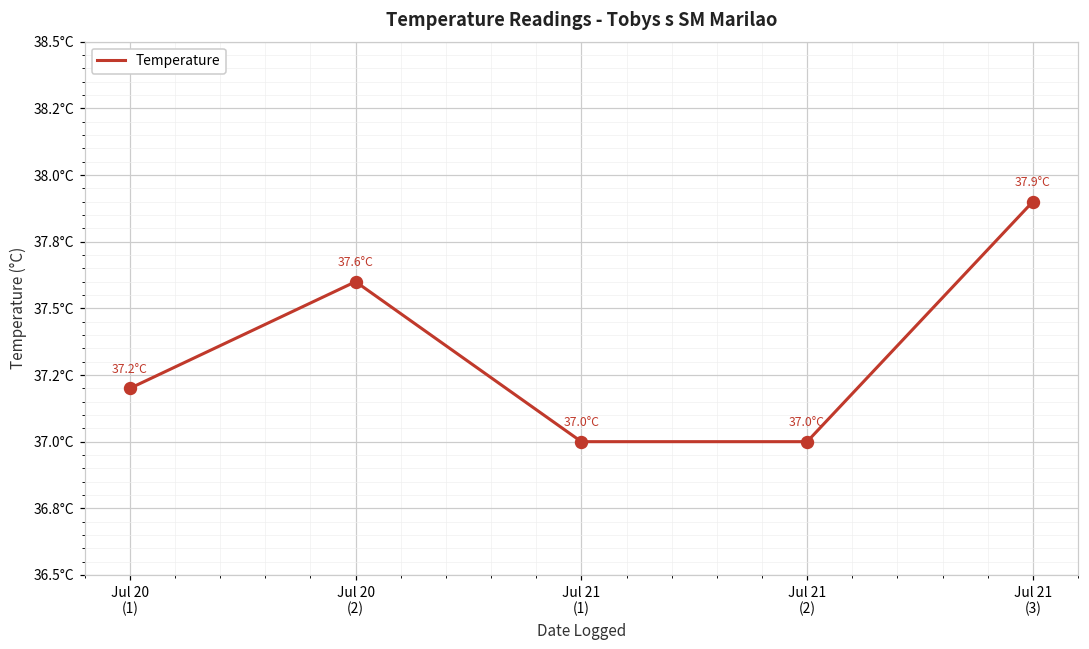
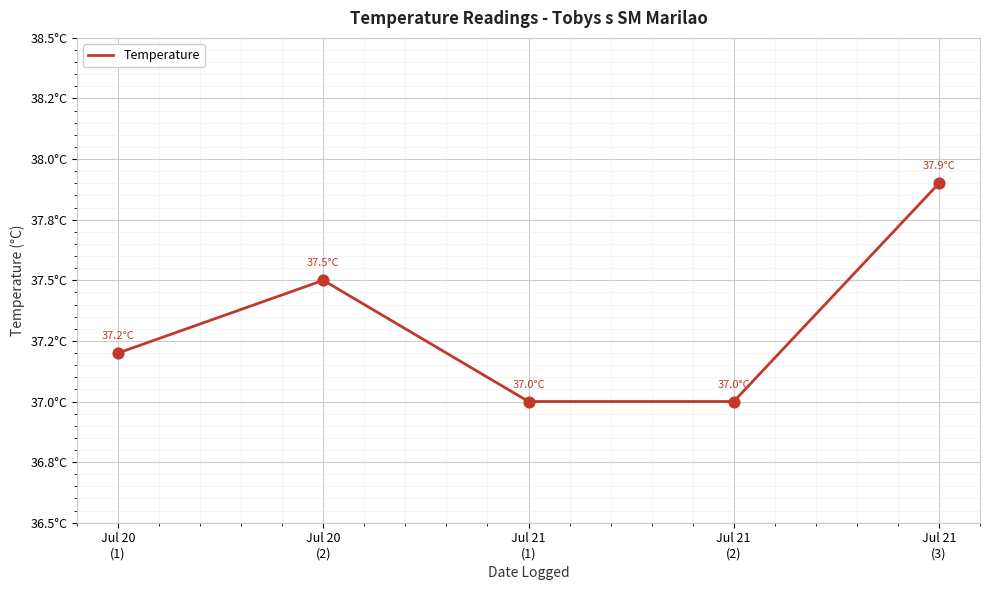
Jul 20 (2): 37.6°C -> 37.5°C
